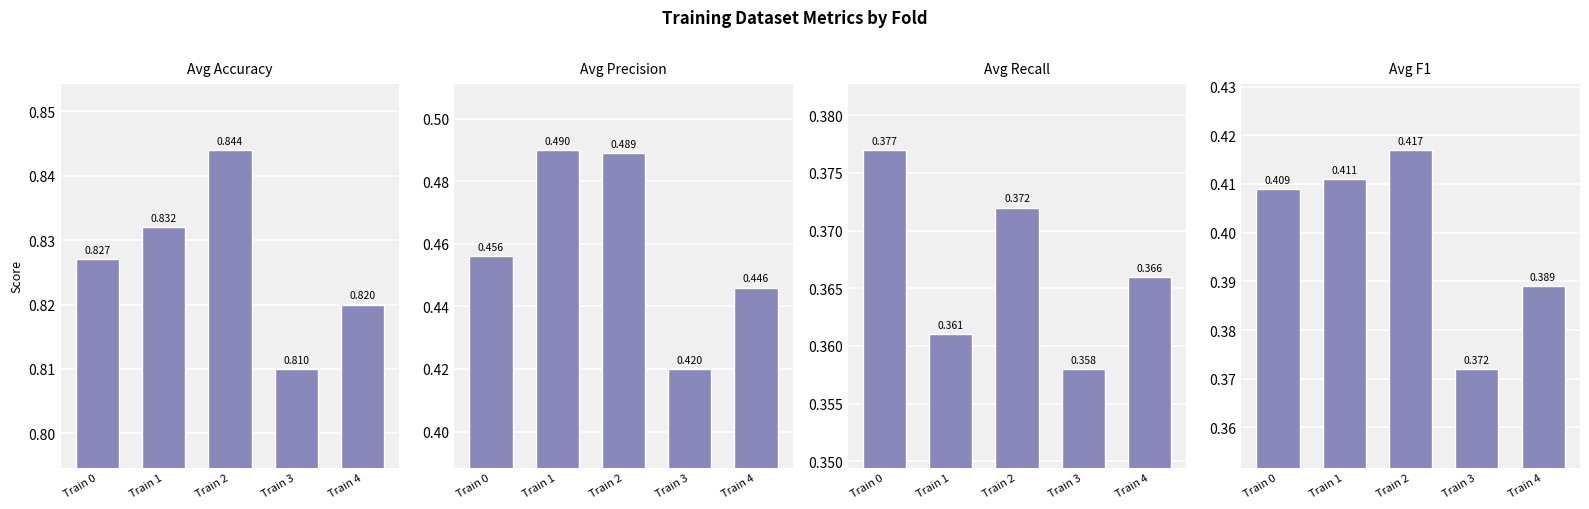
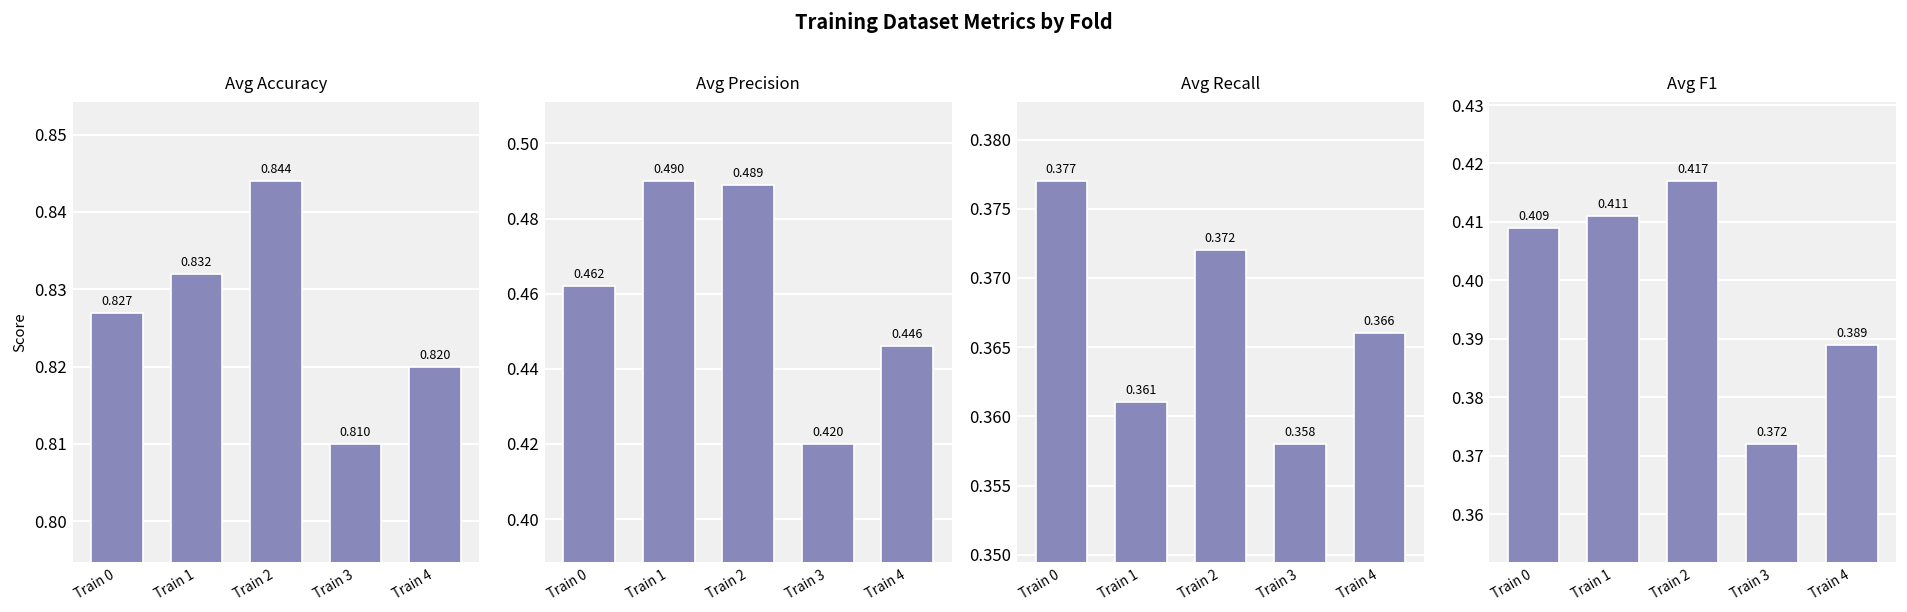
Avg Precision, Train 0: 0.456 -> 0.462
